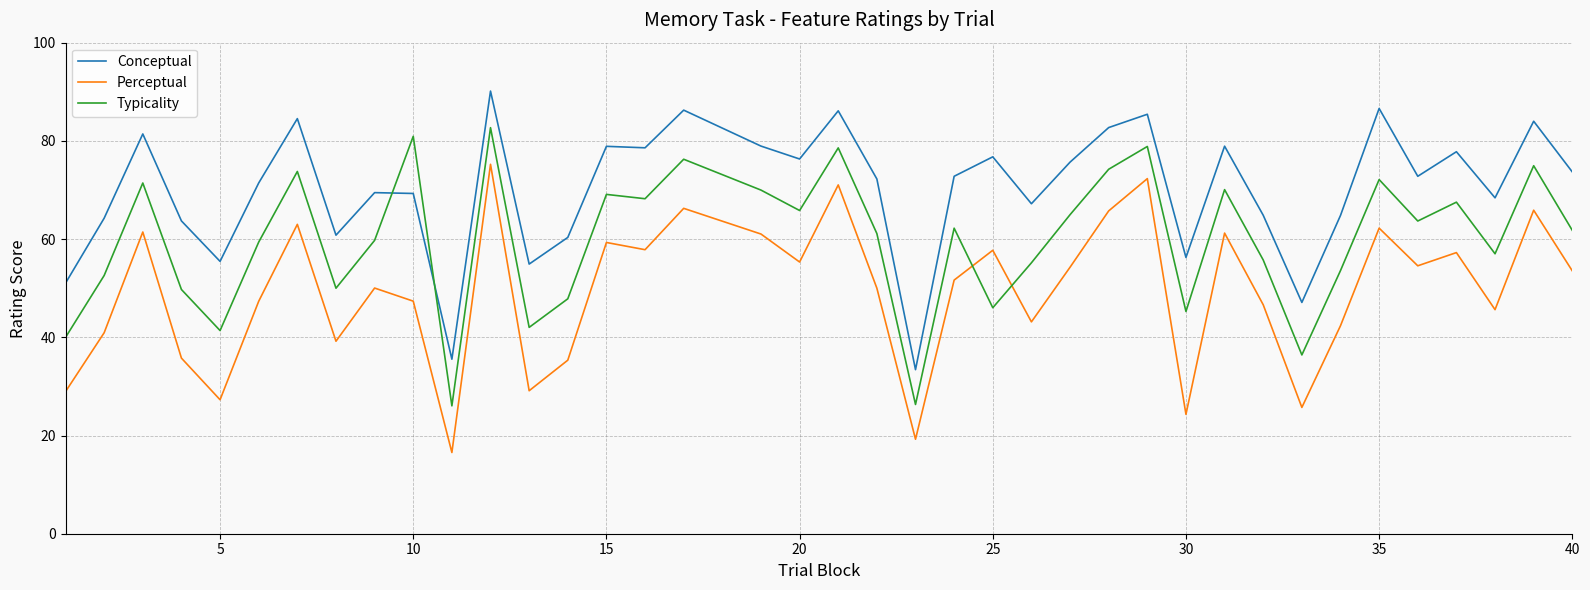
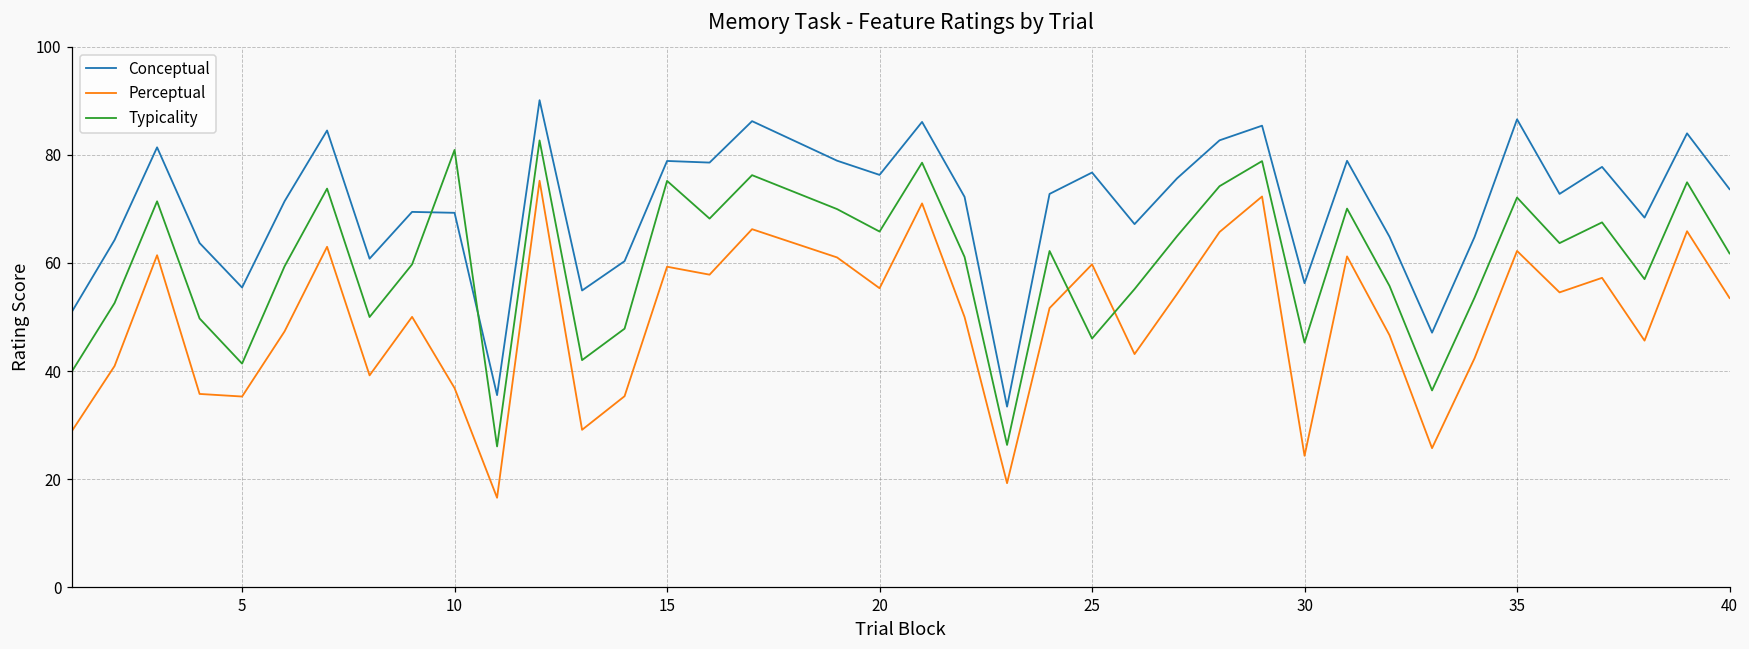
Perceptual, 5: 27 -> 35
Perceptual, 10: 47 -> 37
Typicality, 15: 69 -> 75
Perceptual, 25: 58 -> 60
